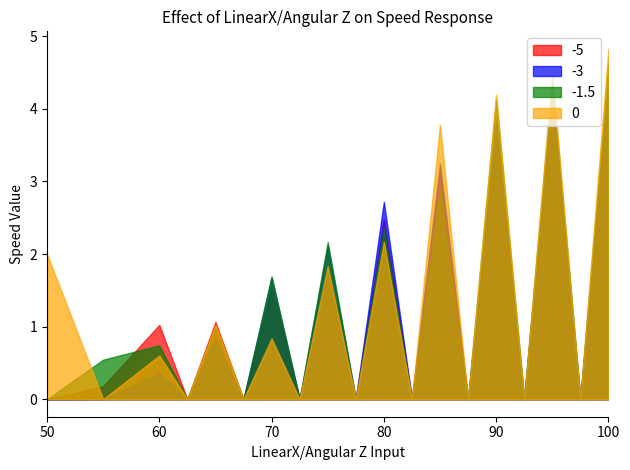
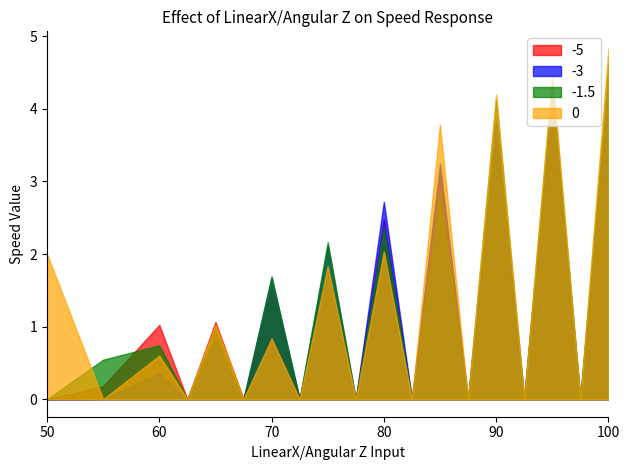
0, 80: 2.2 -> 2.0
